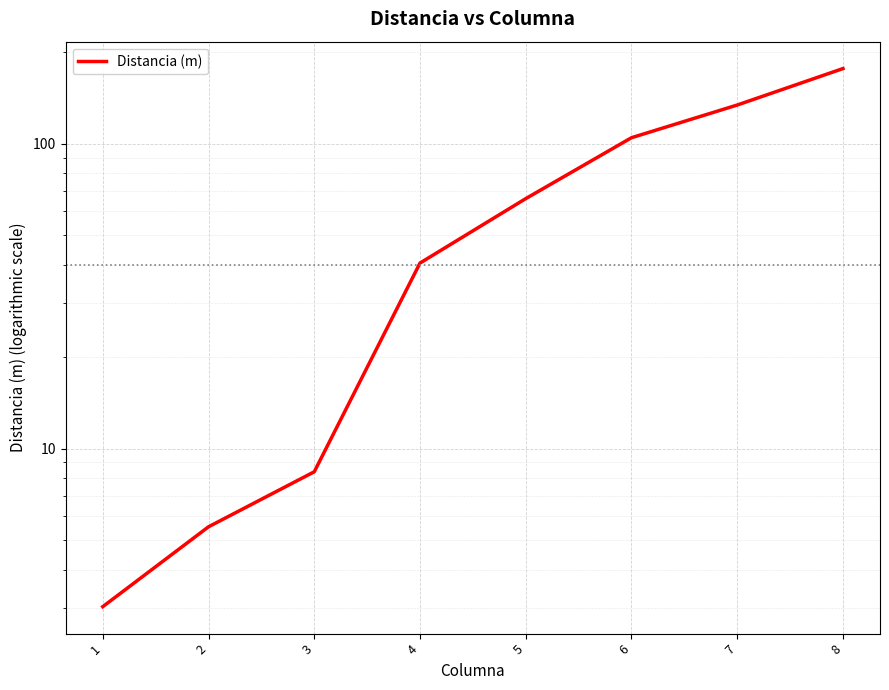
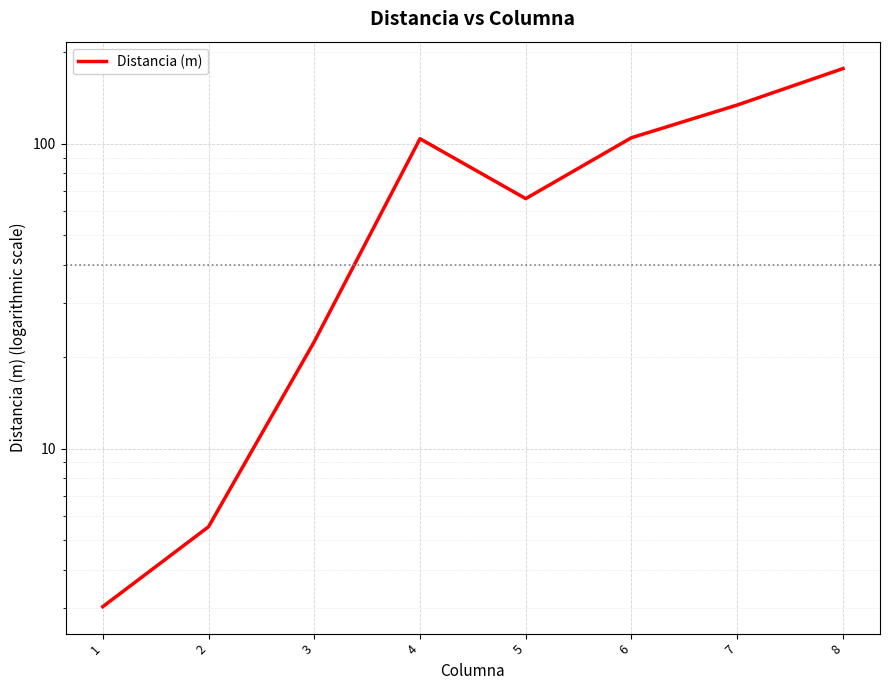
3: 8.4 -> 22
4: 41 -> 104
